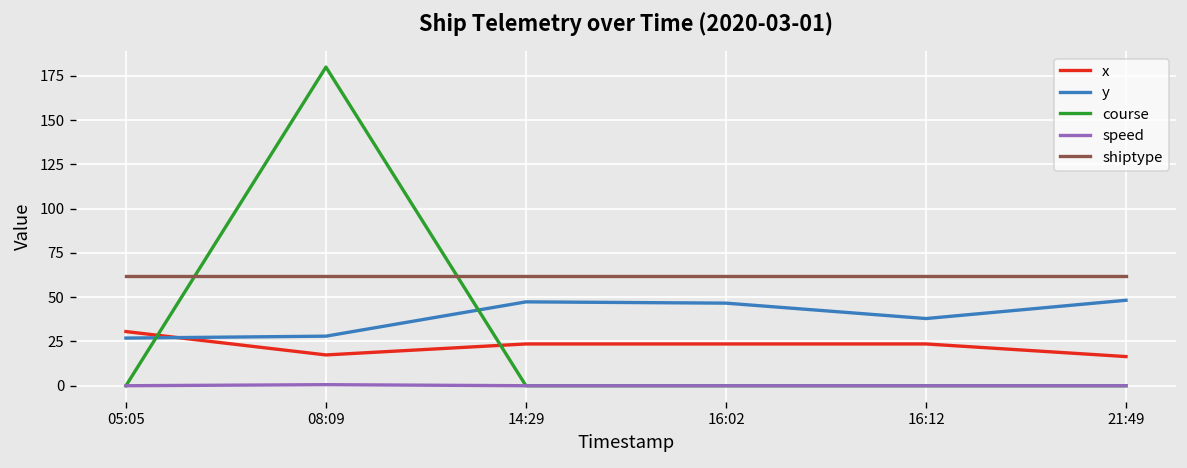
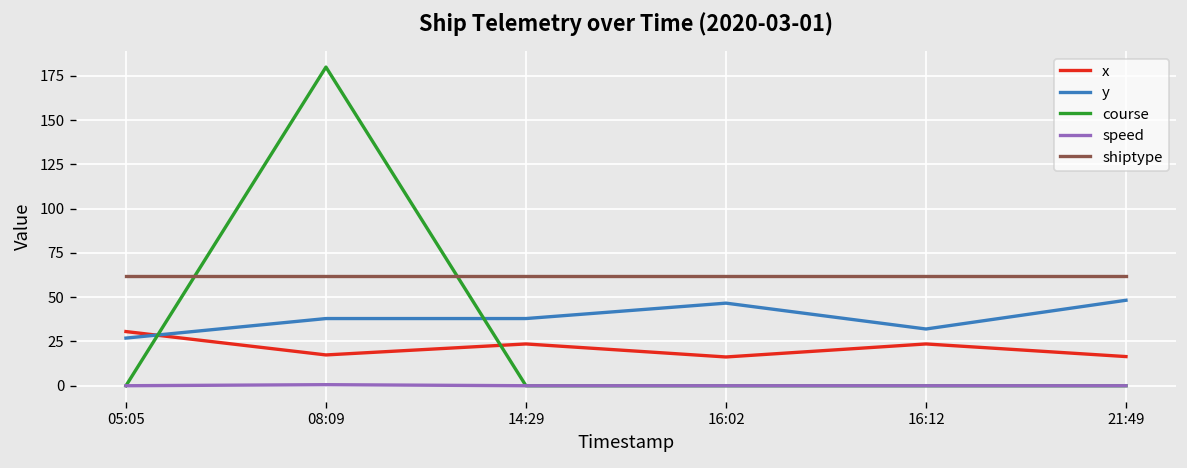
y, 08:09: 28 -> 38
y, 14:29: 47 -> 38
x, 16:02: 24 -> 16
y, 16:12: 38 -> 32
